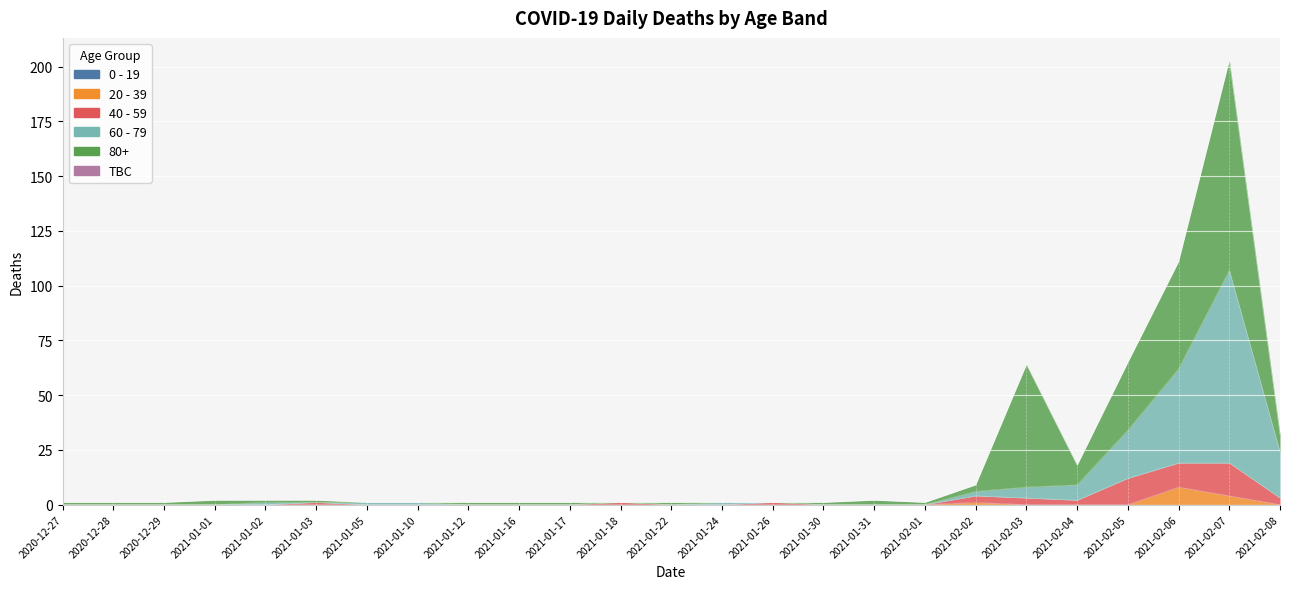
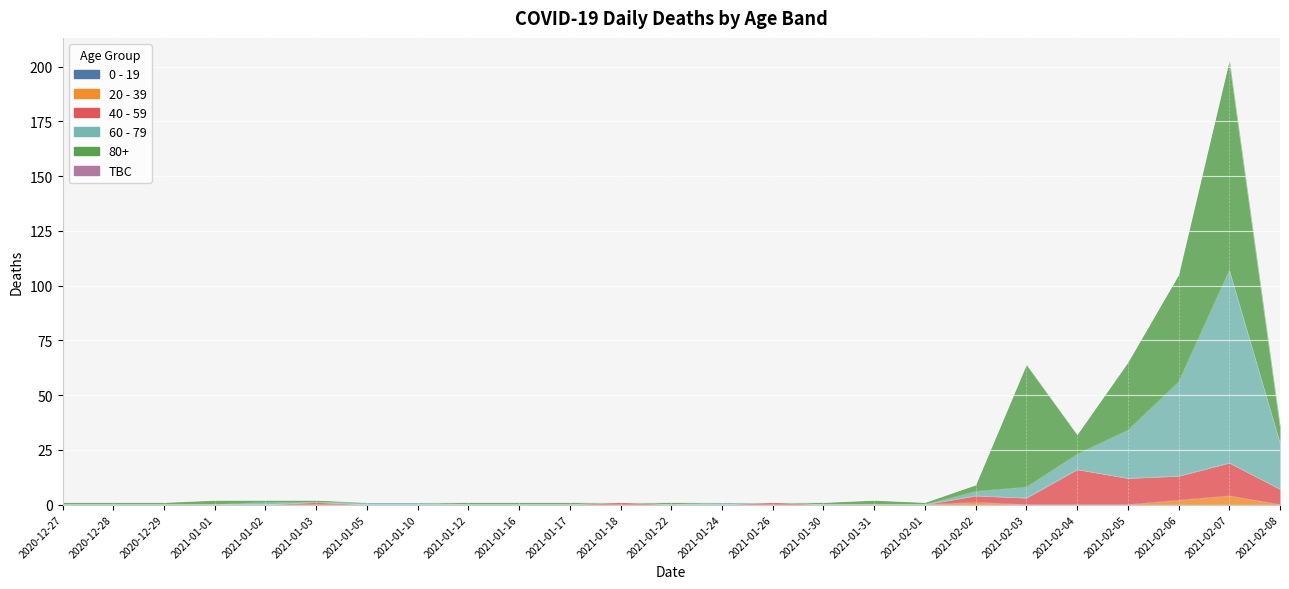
40 - 59, 2021-02-04: 2 -> 16
20 - 39, 2021-02-06: 8 -> 2
40 - 59, 2021-02-08: 3 -> 7
